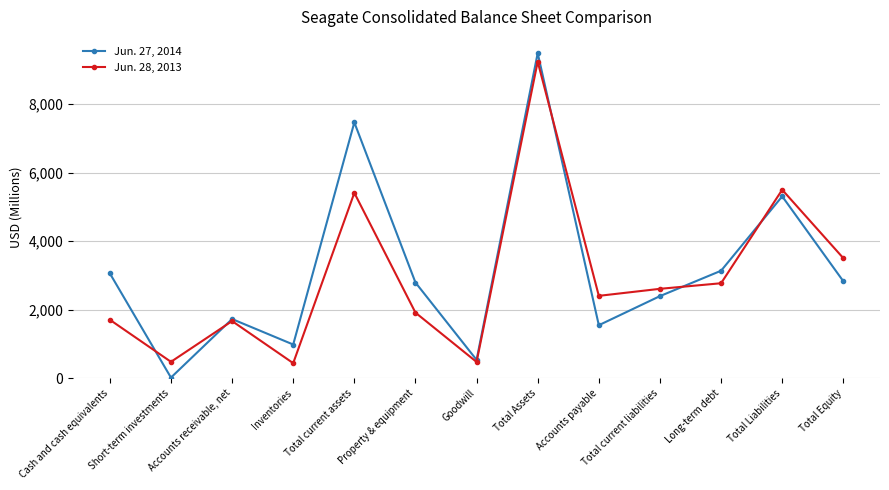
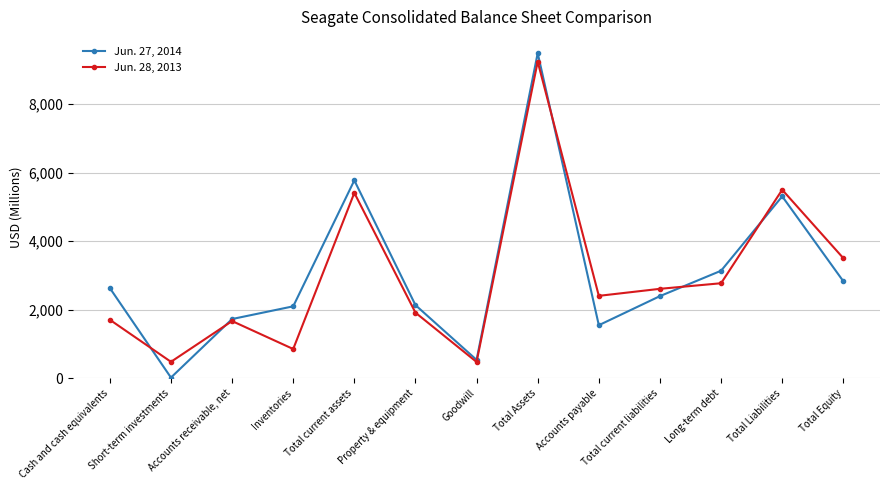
Jun. 27, 2014, Cash and cash equivalents: 3,100 -> 2,600
Jun. 27, 2014, Inventories: 1,000 -> 2,100
Jun. 28, 2013, Inventories: 400 -> 900
Jun. 27, 2014, Total current assets: 7,500 -> 5,800
Jun. 27, 2014, Property & equipment: 2,800 -> 2,100
